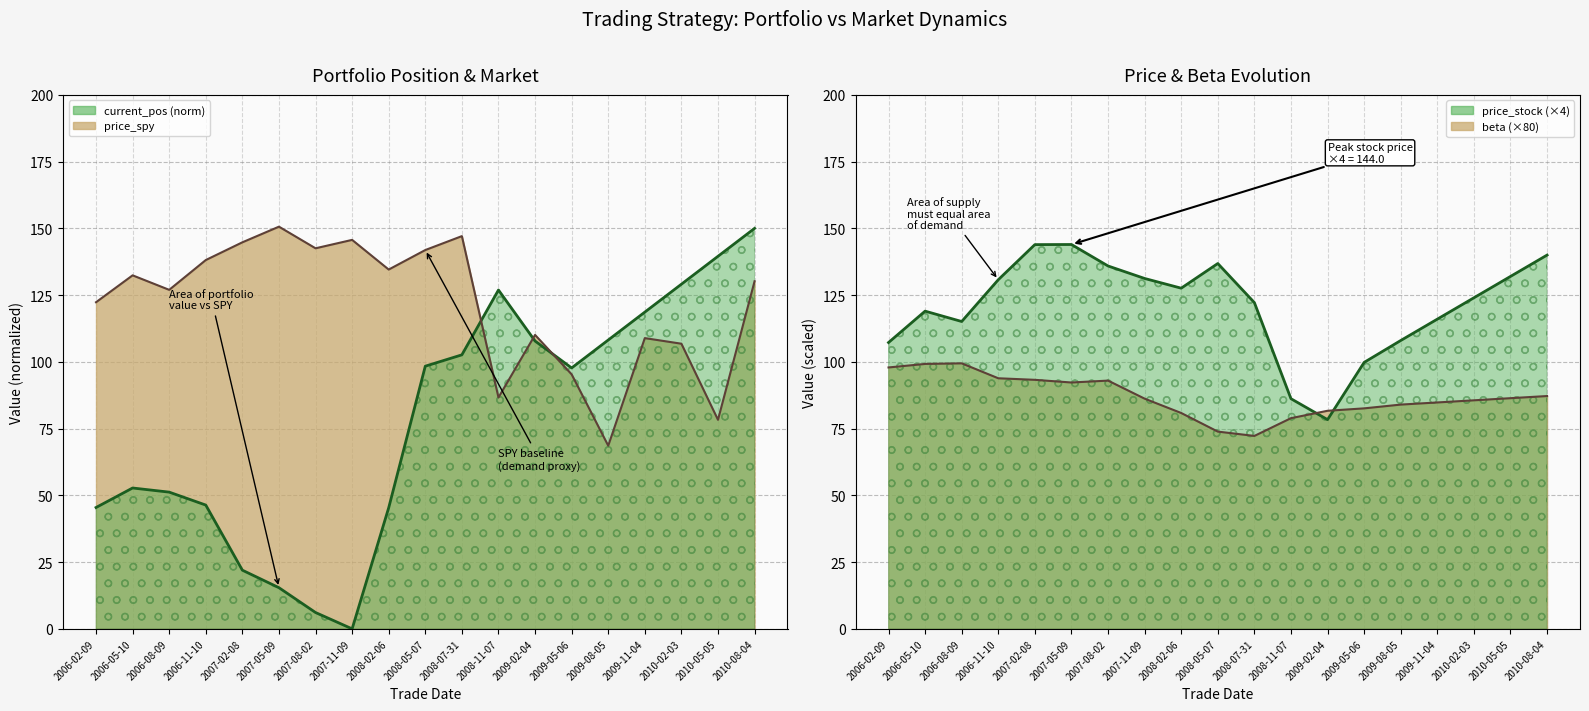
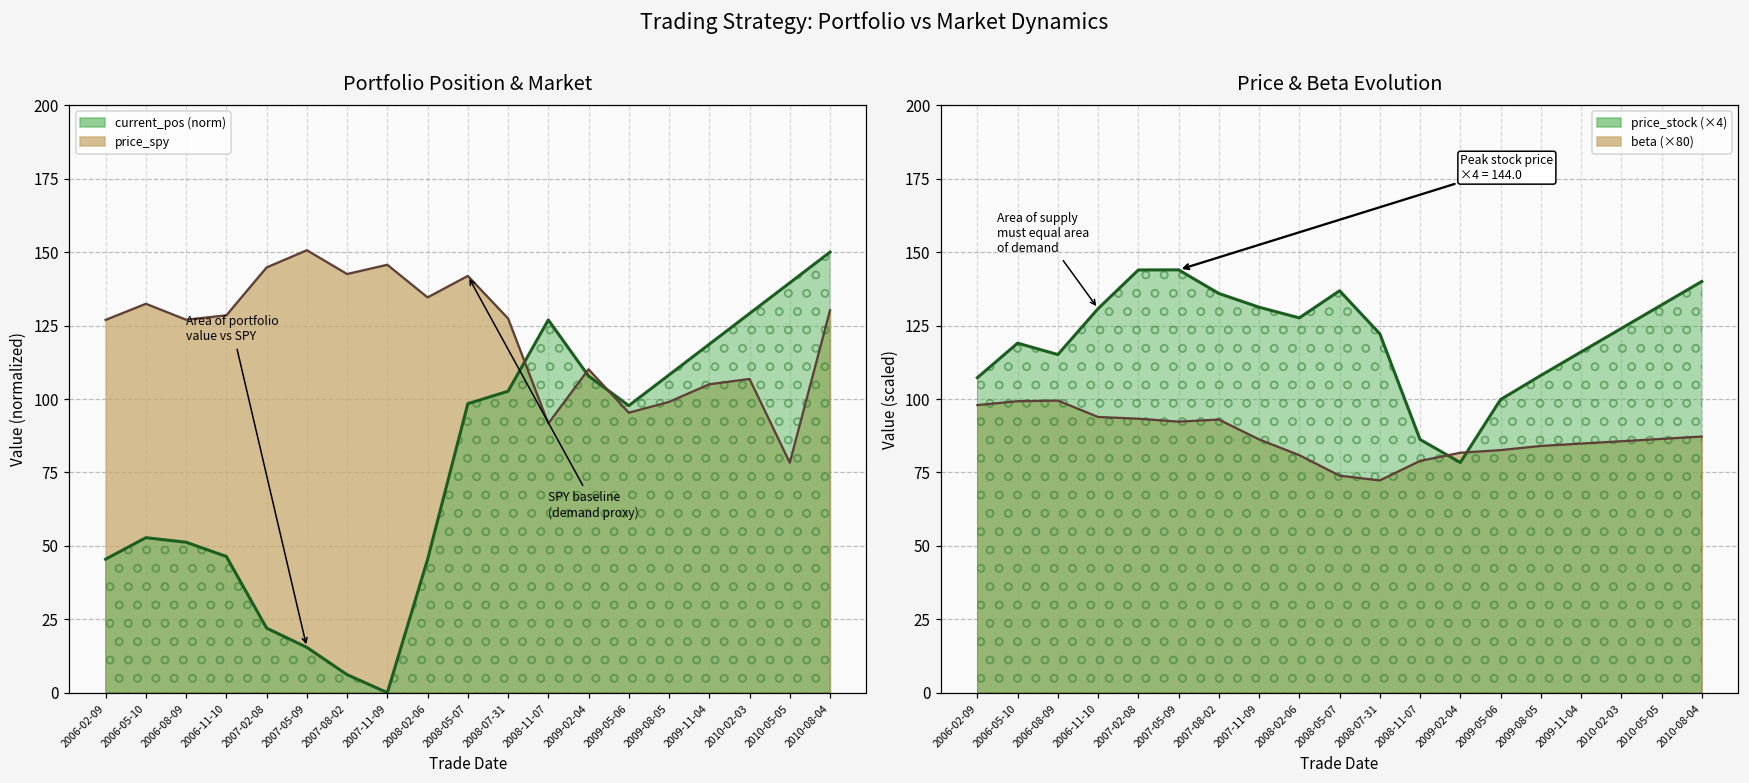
Portfolio Position & Market, price_spy, 2006-02-09: 122 -> 127
Portfolio Position & Market, price_spy, 2006-11-10: 138 -> 128
Portfolio Position & Market, price_spy, 2008-07-31: 147 -> 127
Portfolio Position & Market, price_spy, 2008-11-07: 87 -> 92
Portfolio Position & Market, price_spy, 2009-08-05: 69 -> 99
Portfolio Position & Market, price_spy, 2009-11-04: 109 -> 105
